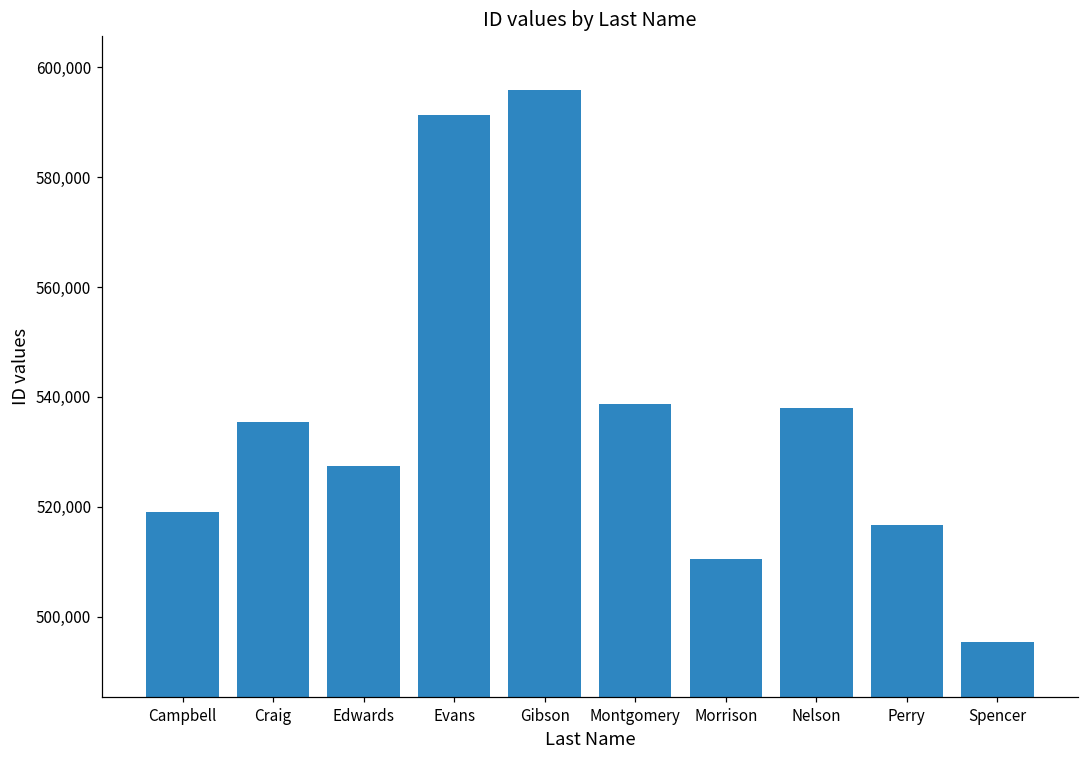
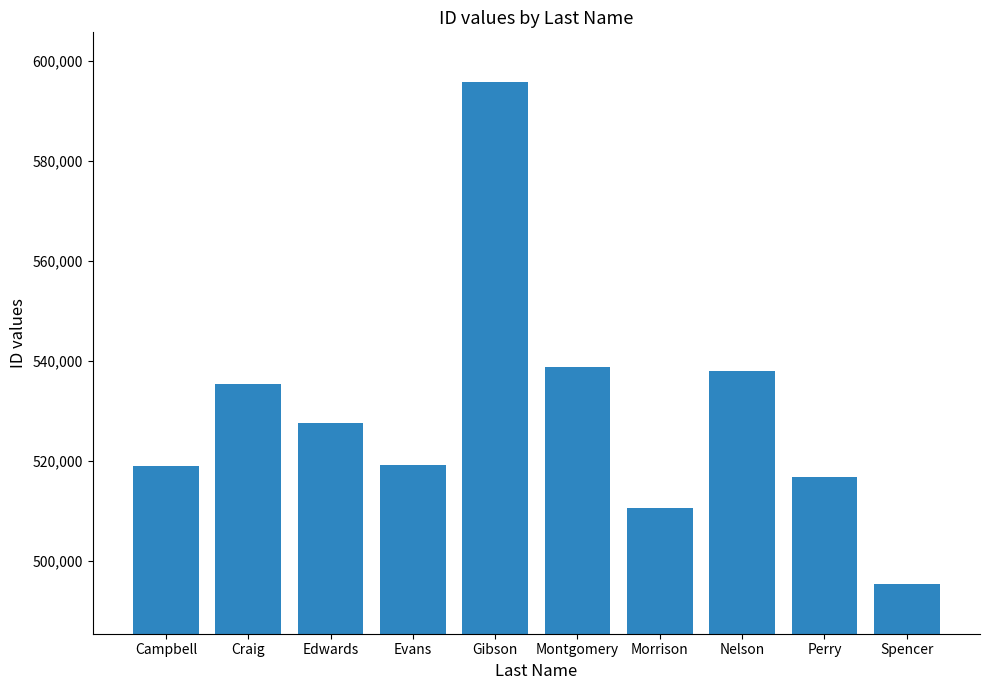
Evans: 591,000 -> 519,000
